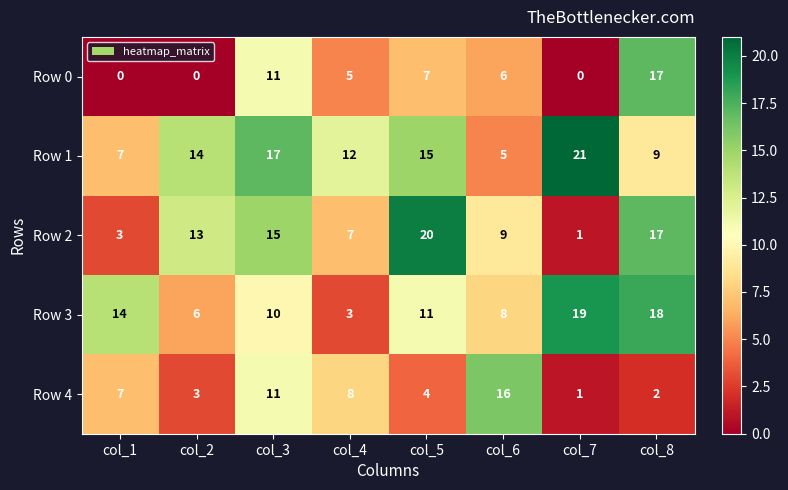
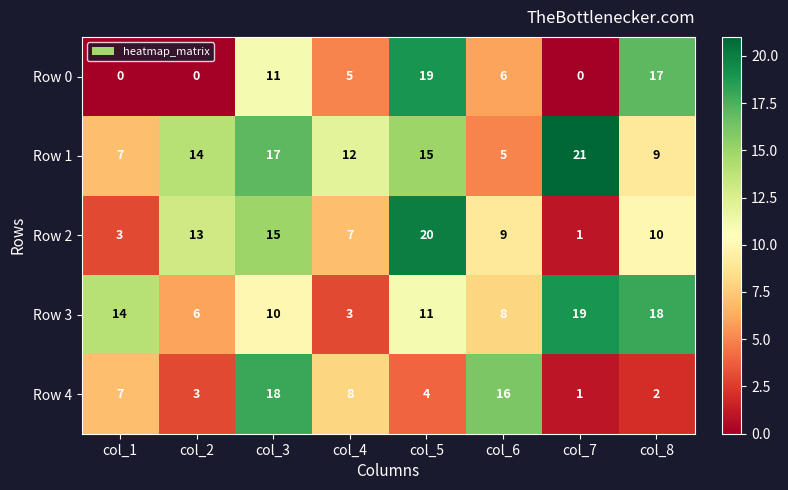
Row 0, col_5: 7 -> 19
Row 2, col_8: 17 -> 10
Row 4, col_3: 11 -> 18
